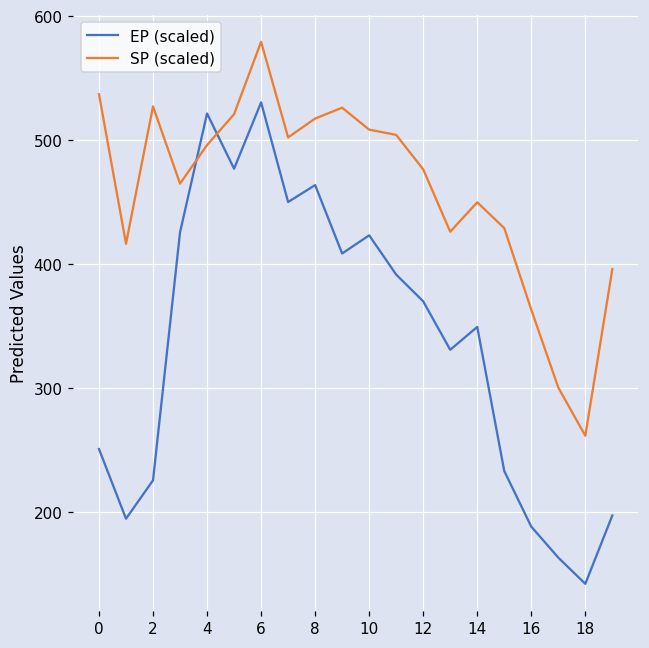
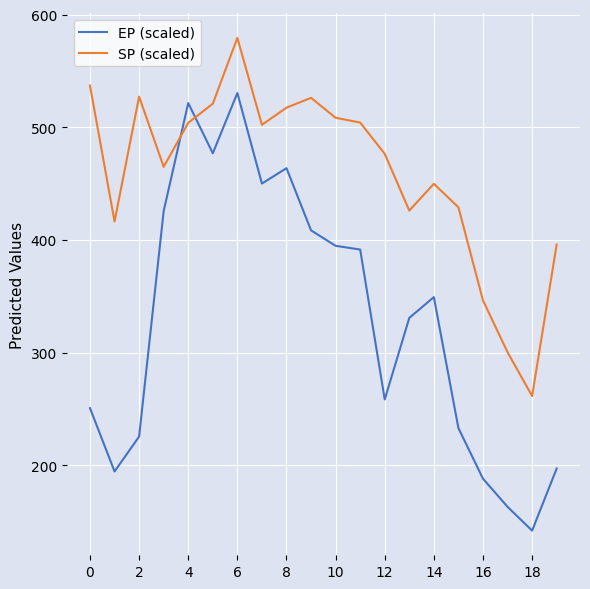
SP (scaled), 4: 496 -> 504
EP (scaled), 10: 423 -> 395
EP (scaled), 12: 370 -> 259
SP (scaled), 16: 363 -> 346
